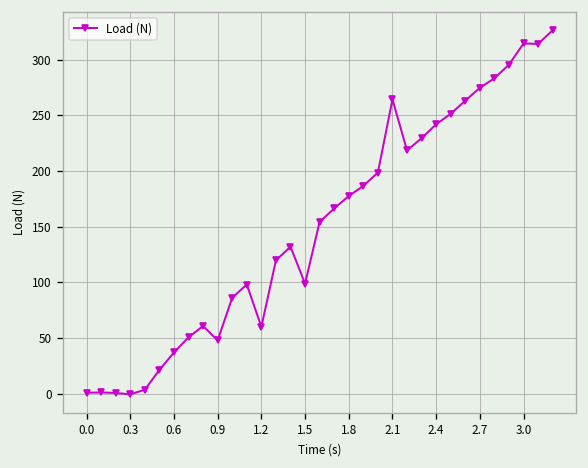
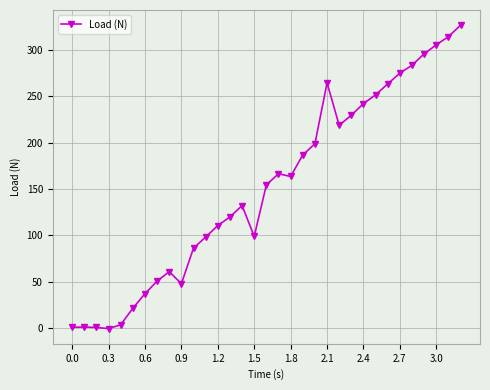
1.2: 60 -> 110
1.8: 180 -> 160
3.0: 315 -> 305
